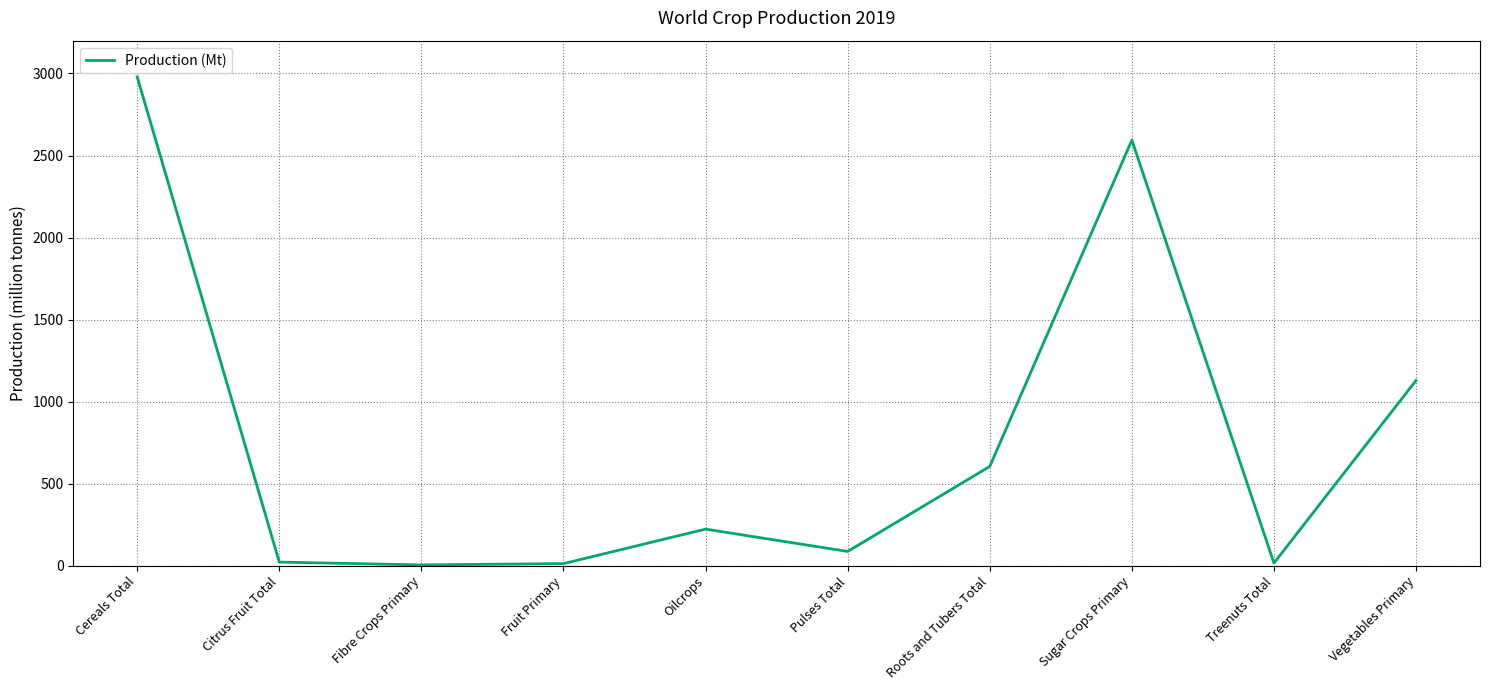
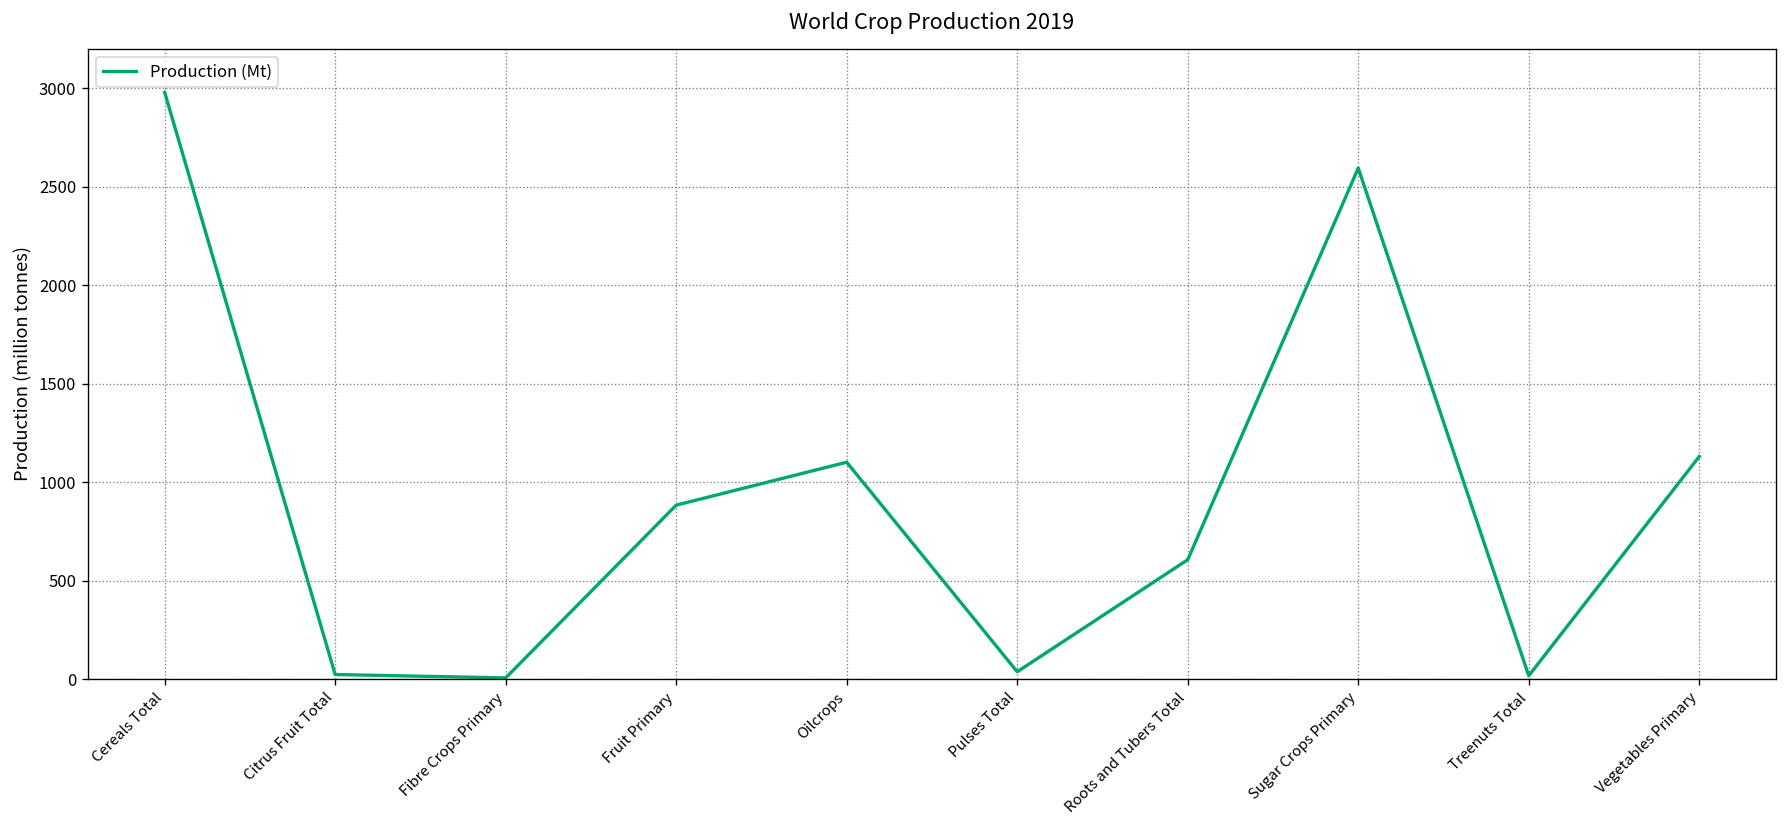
Fruit Primary: 10 -> 880
Oilcrops: 220 -> 1100
Pulses Total: 90 -> 40
